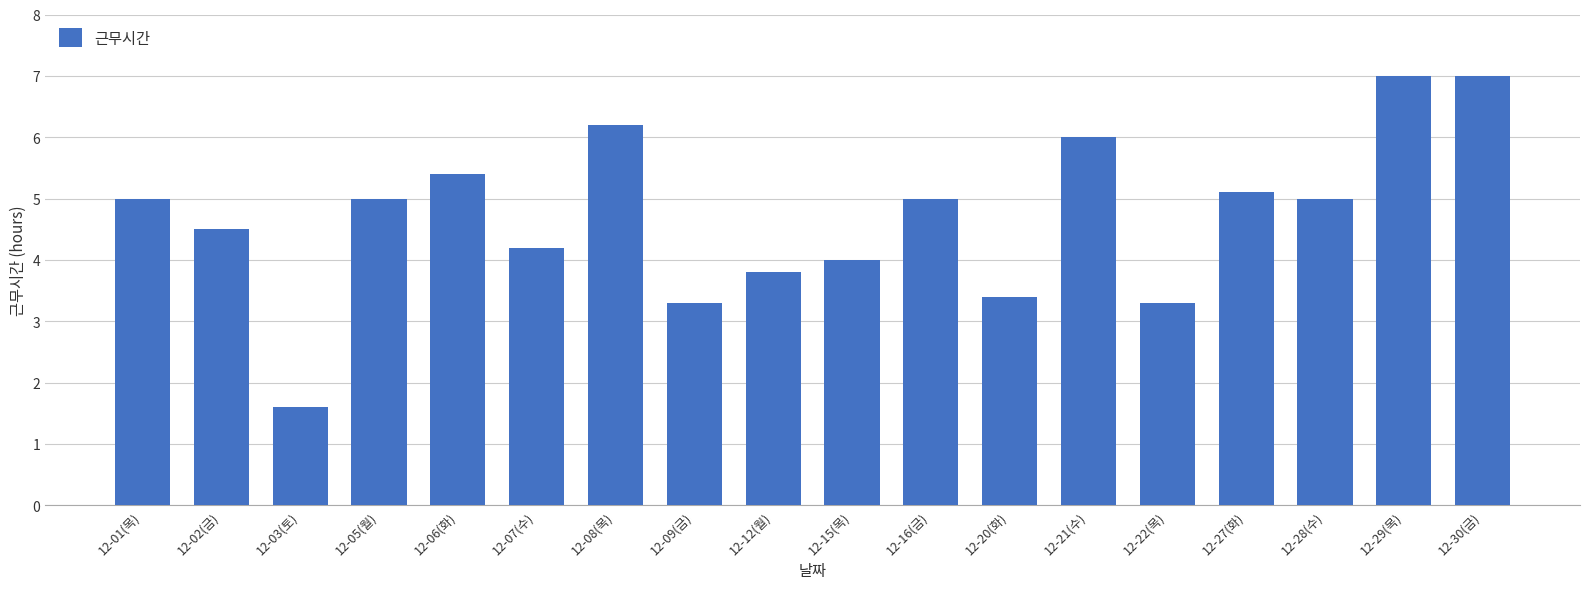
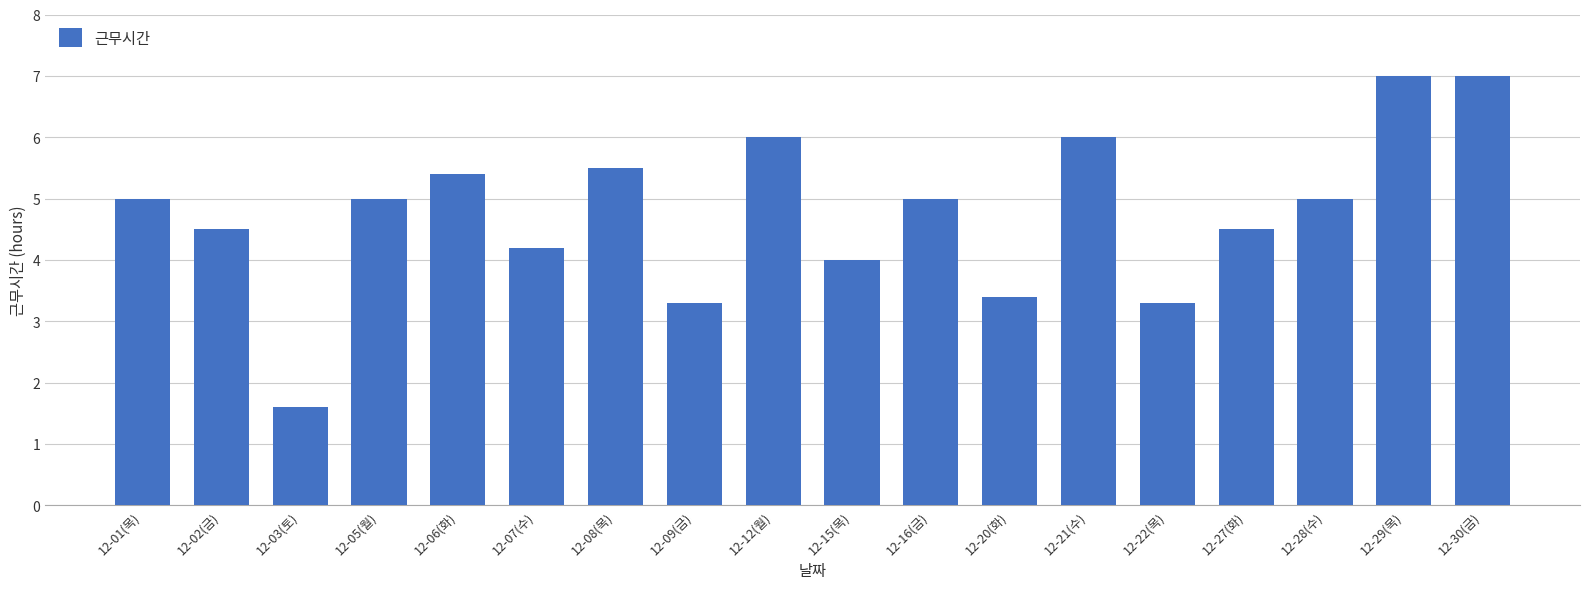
12-08(목): 6.2 -> 5.5
12-12(월): 3.8 -> 6.0
12-27(화): 5.1 -> 4.5
